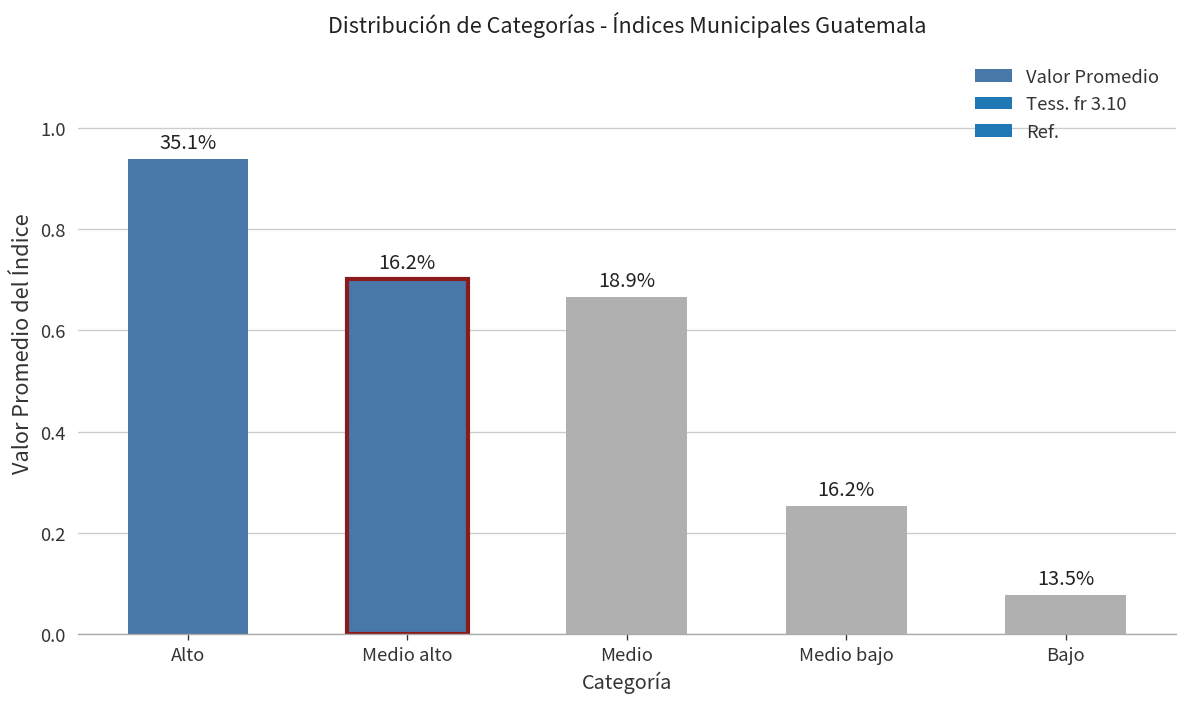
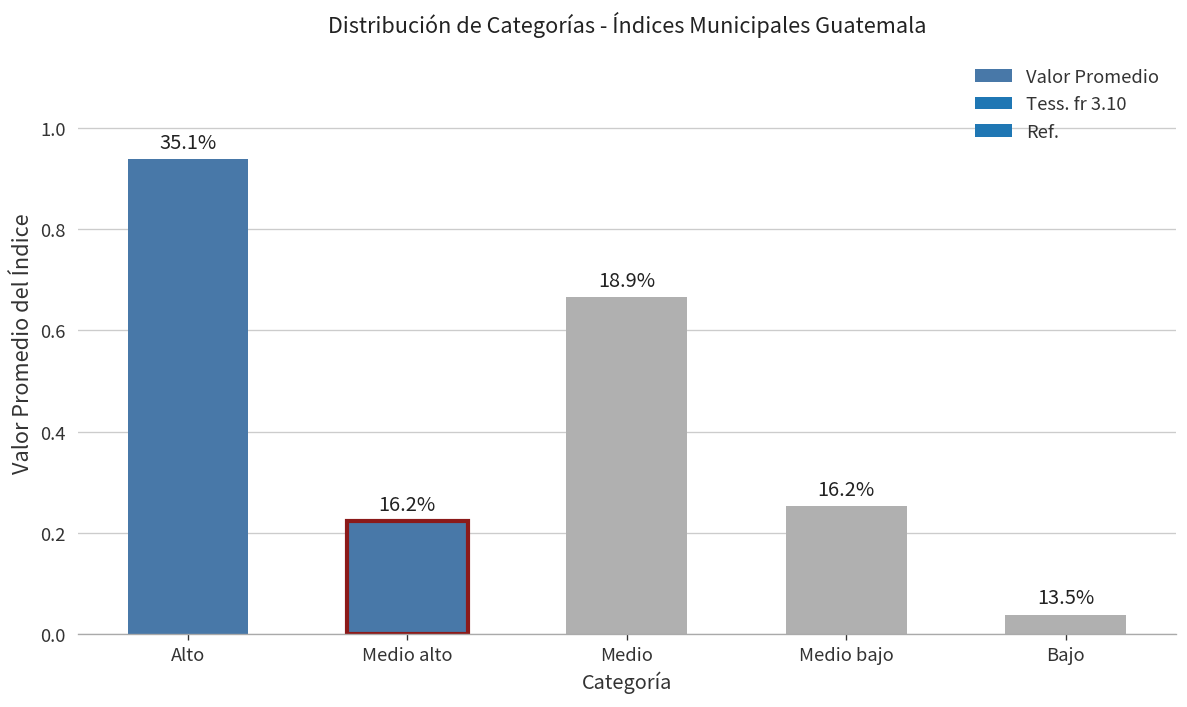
Medio alto: 0.70 -> 0.22
Bajo: 0.08 -> 0.04
